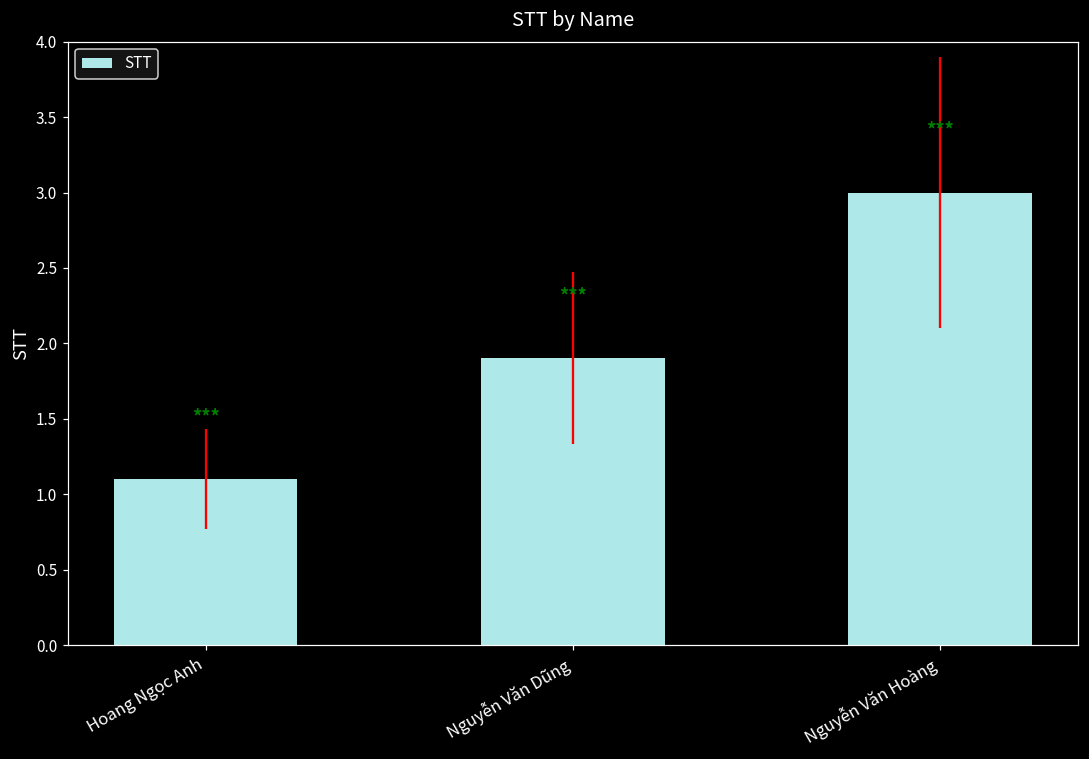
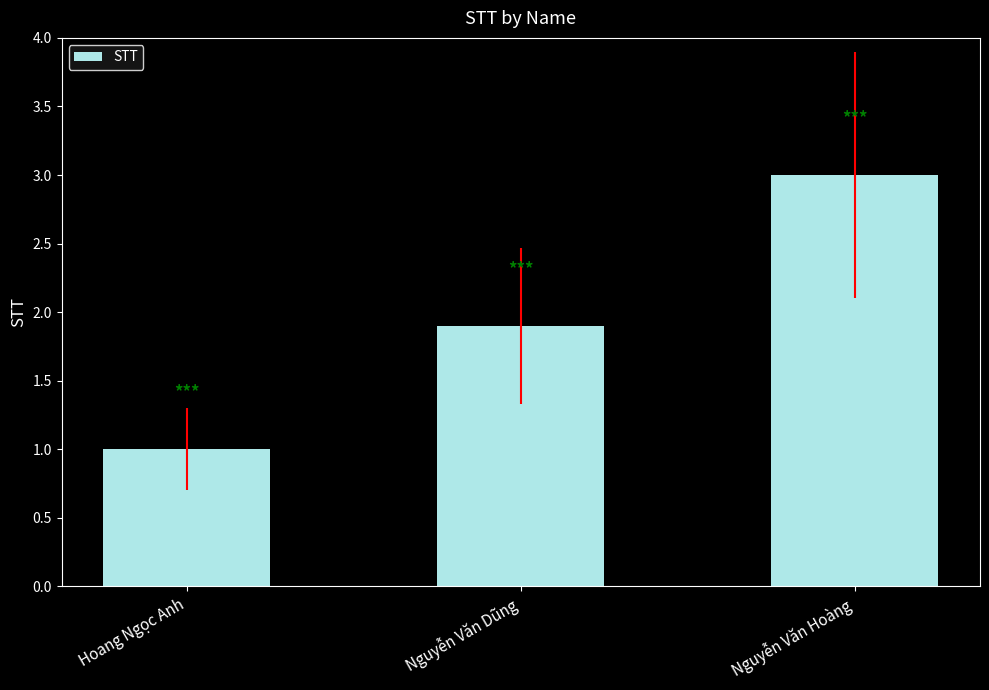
Hoang Ngọc Anh: 1.1 -> 1.0
